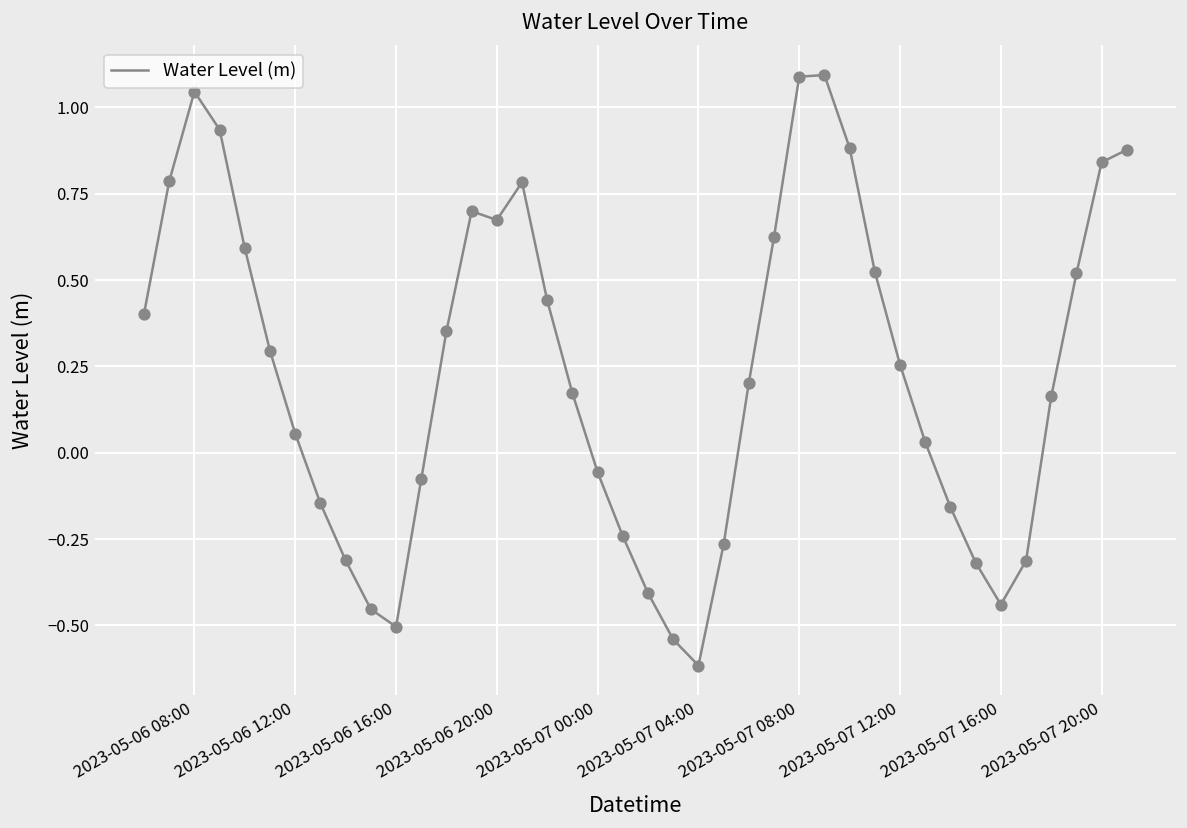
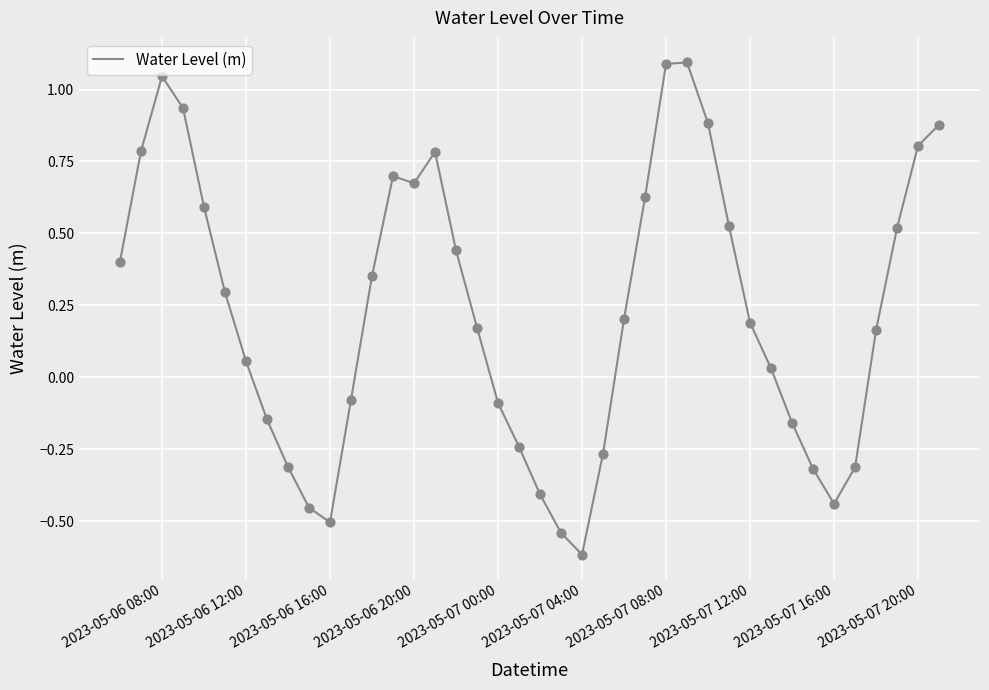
2023-05-07 00:00: -0.06 -> -0.09
2023-05-07 12:00: 0.26 -> 0.19
2023-05-07 20:00: 0.84 -> 0.80
